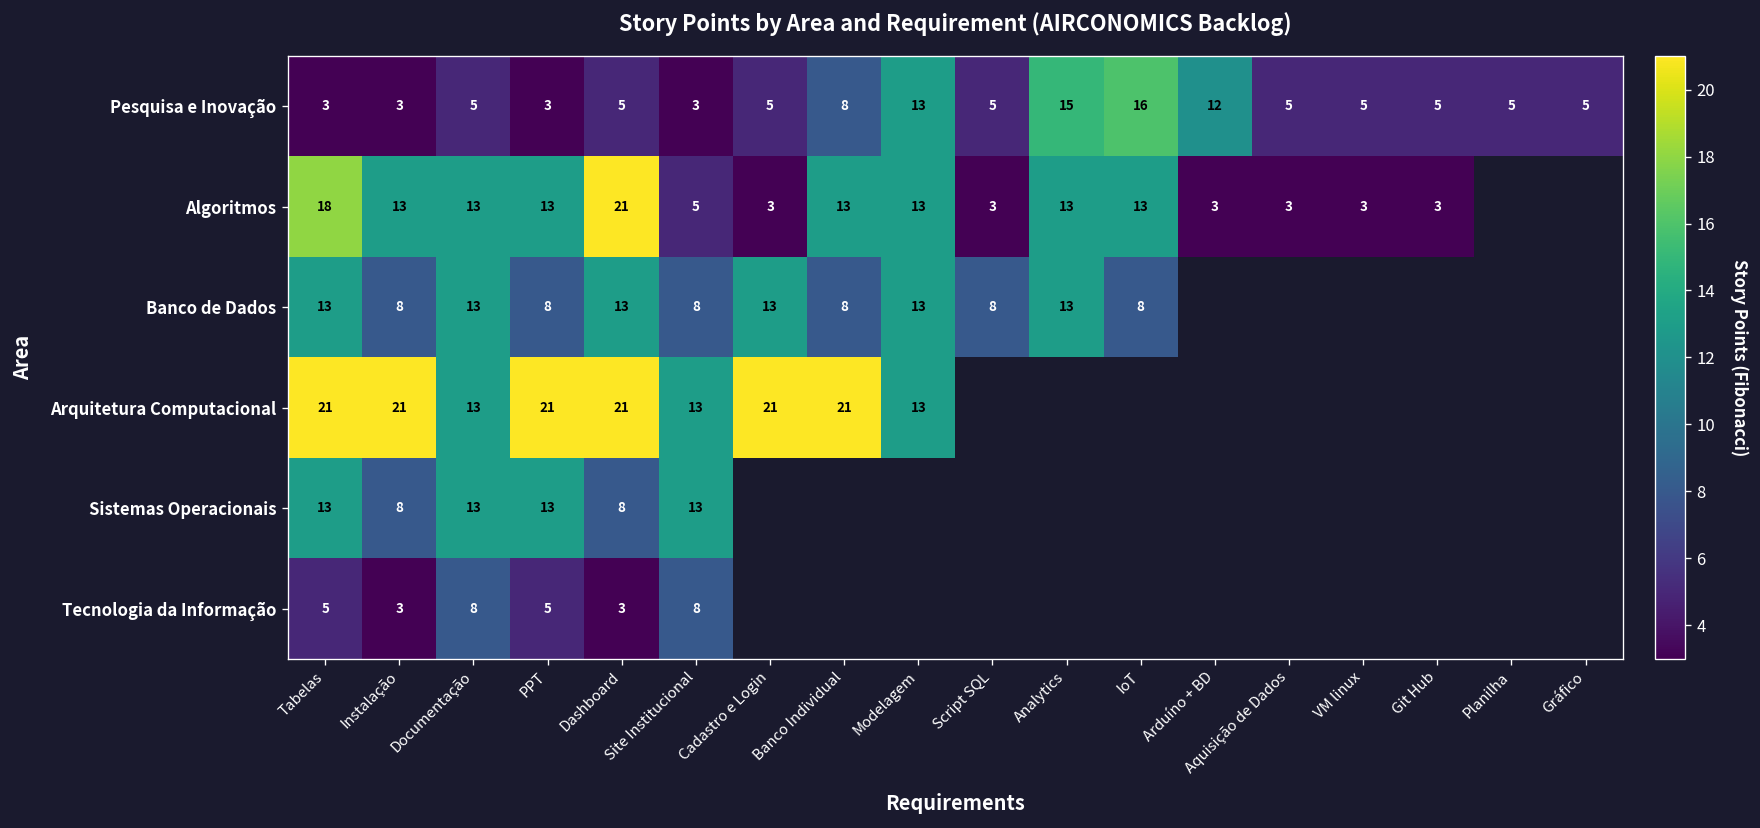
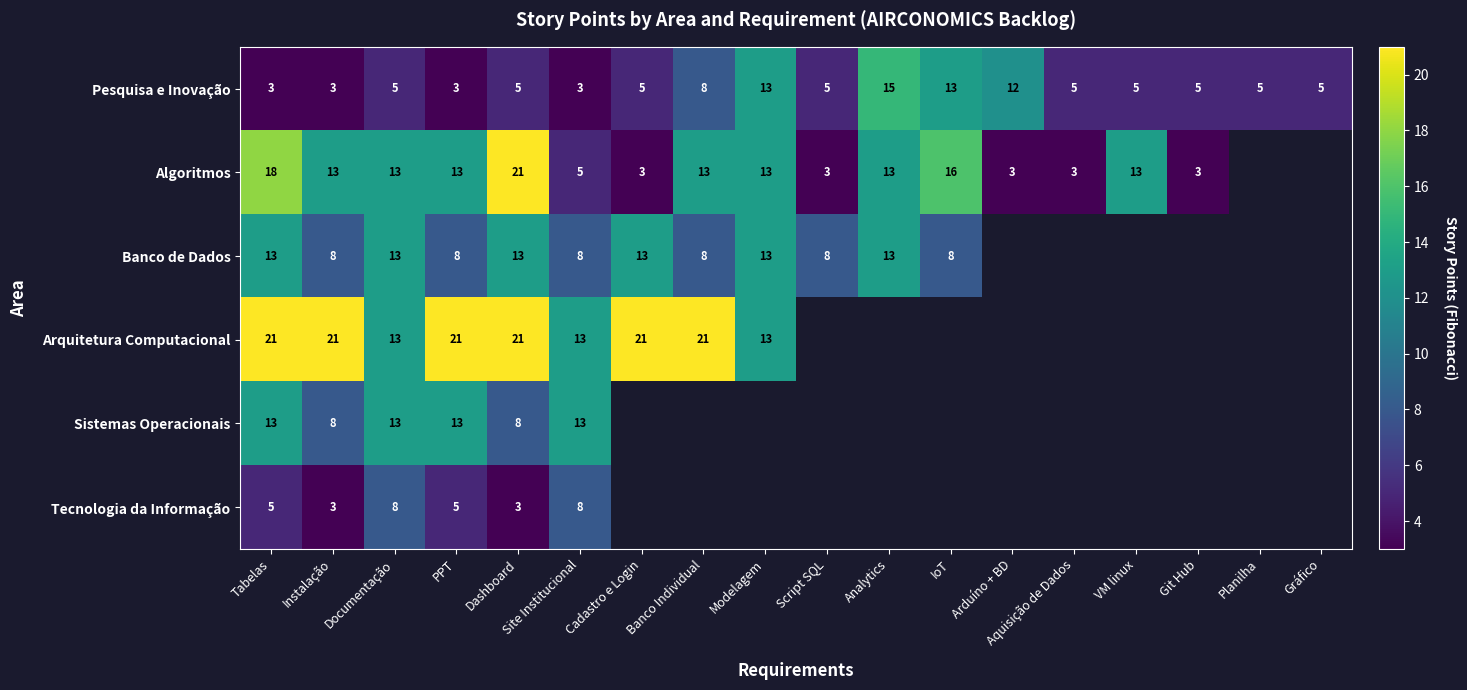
Pesquisa e Inovação, IoT: 16 -> 13
Algoritmos, IoT: 13 -> 16
Algoritmos, VM linux: 3 -> 13
